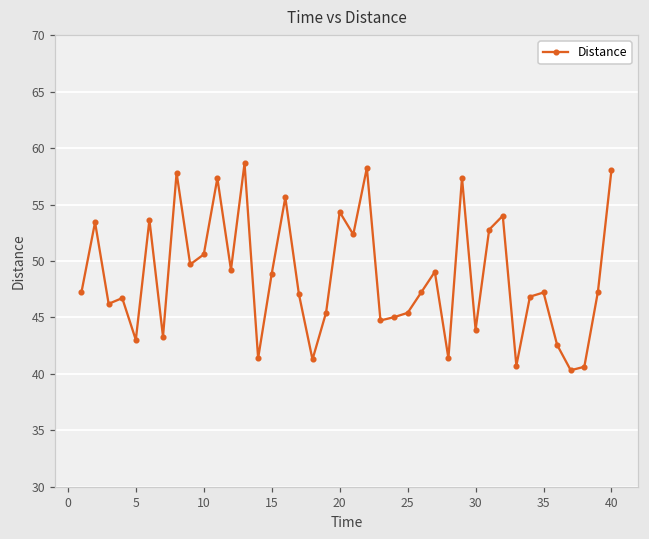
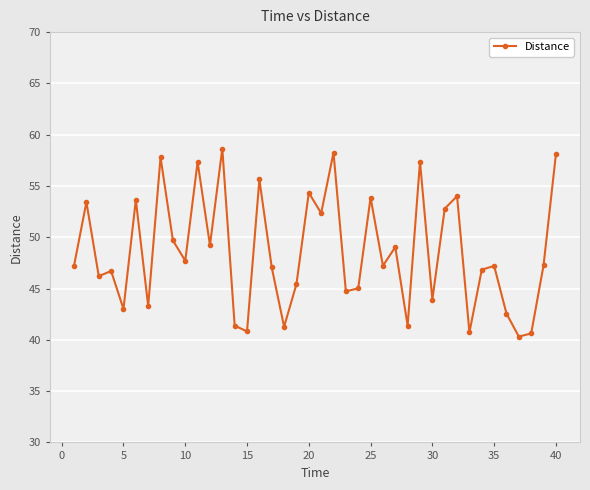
10: 50.6 -> 47.7
15: 48.9 -> 40.8
25: 45.4 -> 53.9
